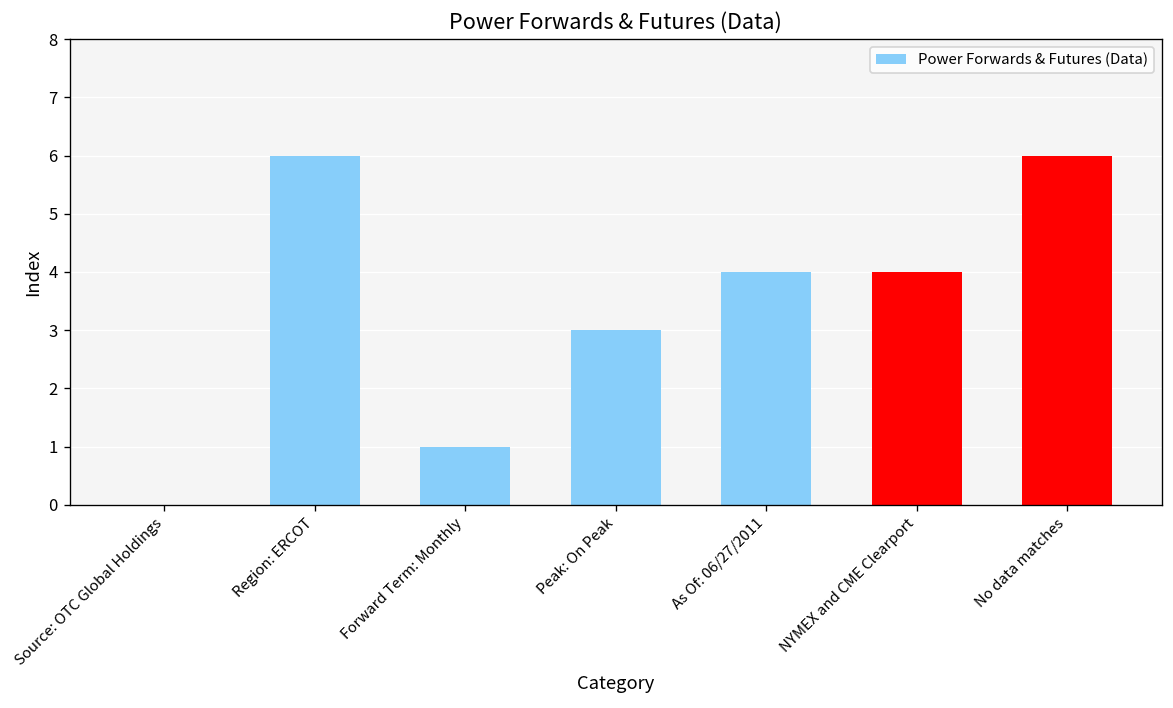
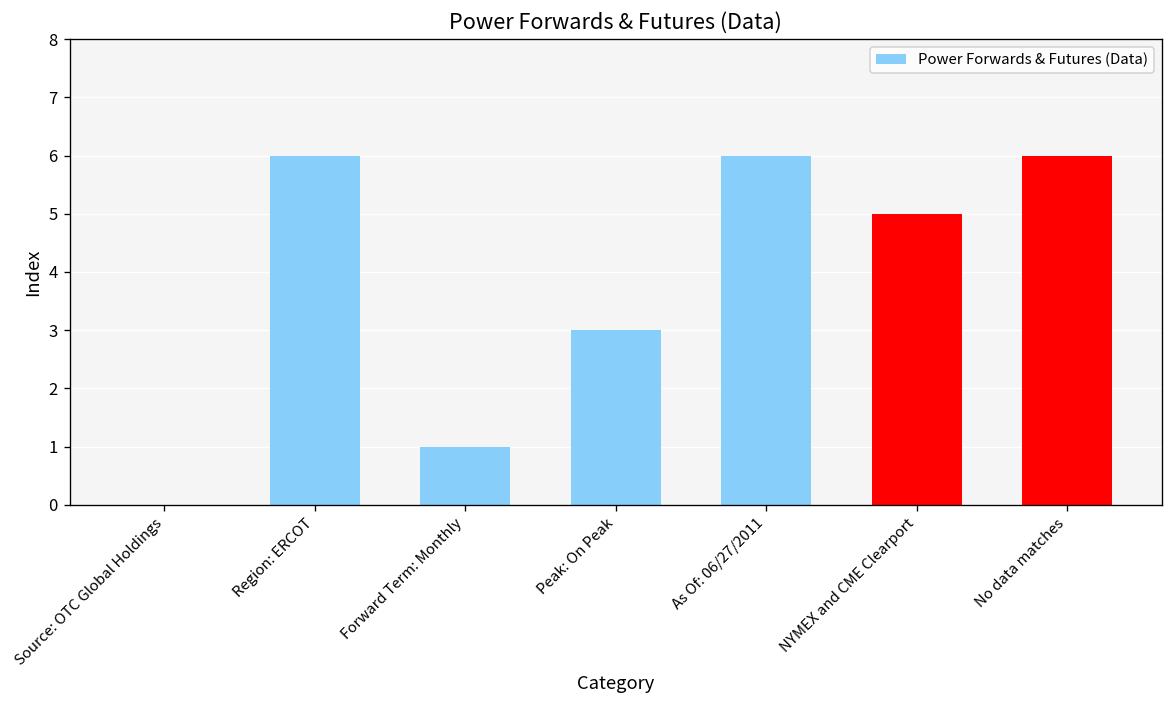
As Of: 06/27/2011: 4 -> 6
NYMEX and CME Clearport: 4 -> 5
